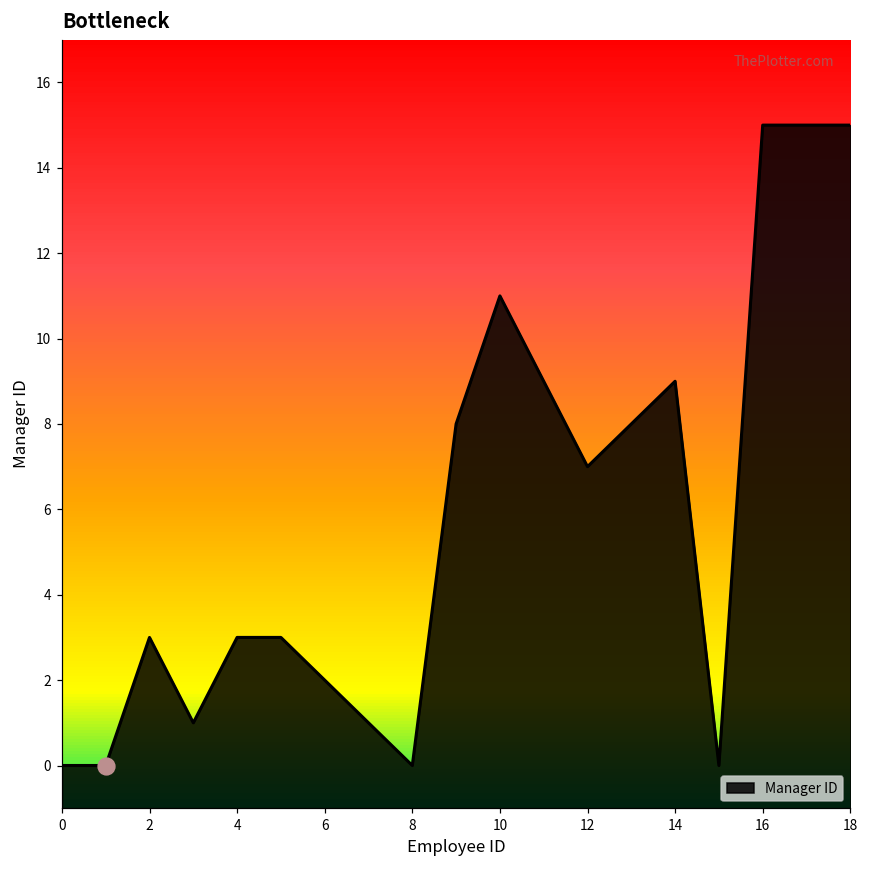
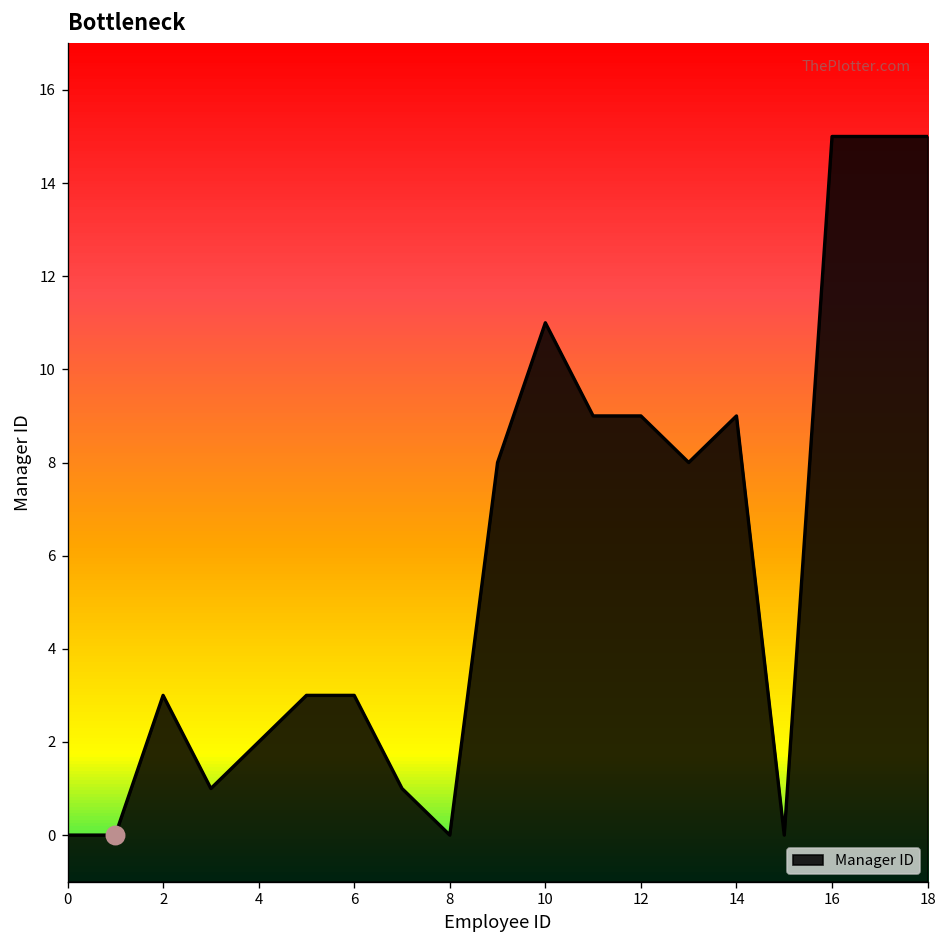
Manager ID, 4: 3 -> 2
Manager ID, 6: 2 -> 3
Manager ID, 12: 7 -> 9
